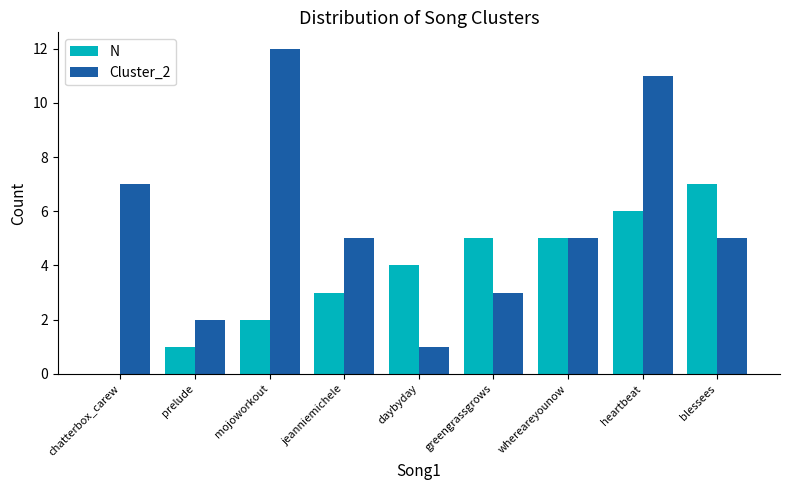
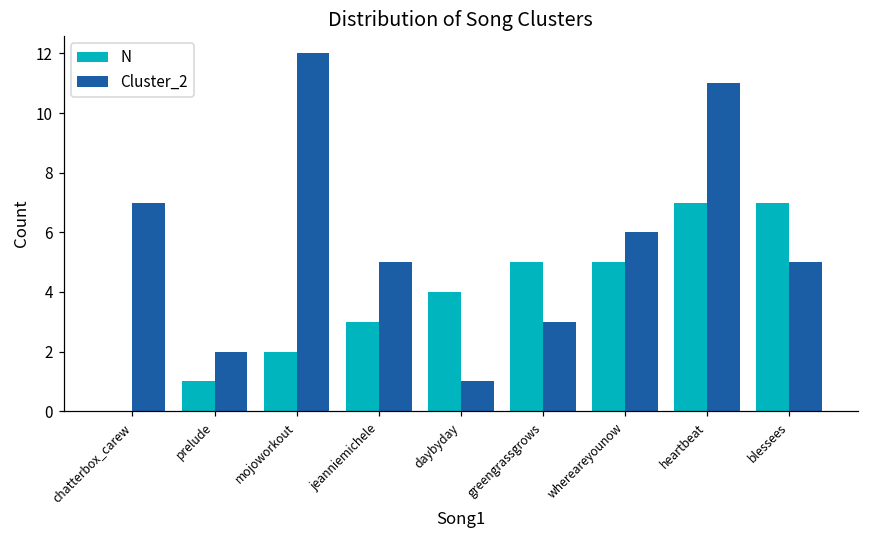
Cluster_2, whereareyounow: 5 -> 6
N, heartbeat: 6 -> 7
